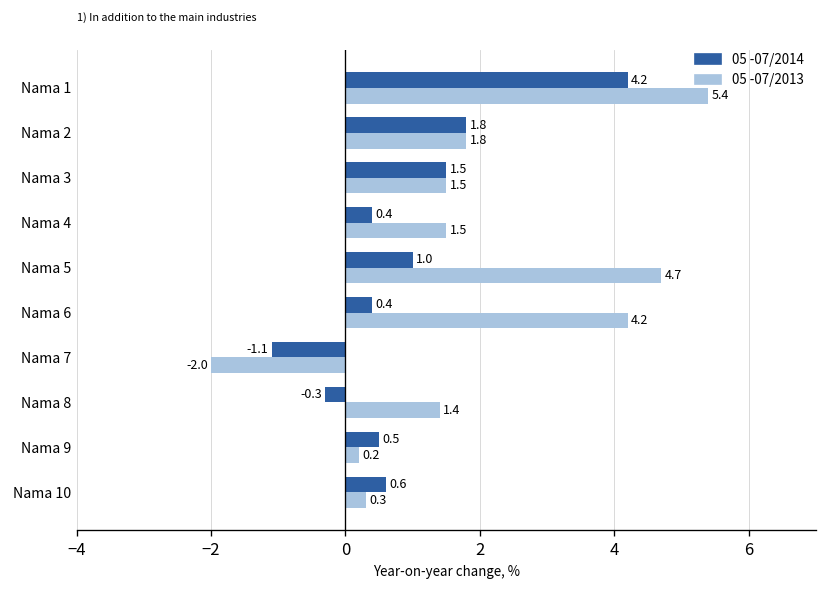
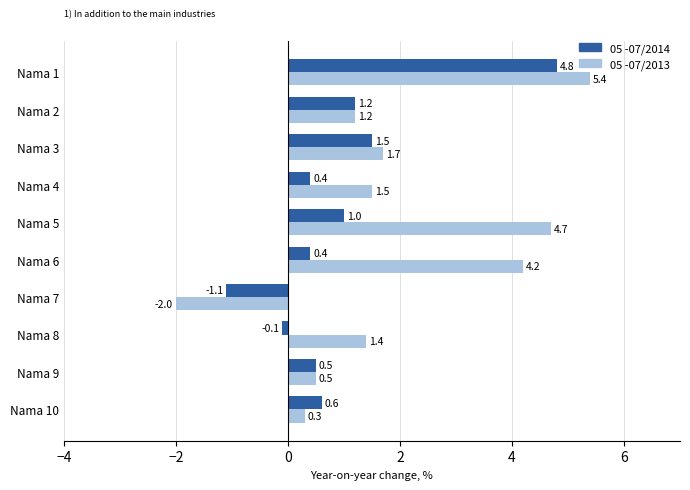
05 -07/2014, Nama 1: 4.2 -> 4.8
05 -07/2014, Nama 2: 1.8 -> 1.2
05 -07/2013, Nama 2: 1.8 -> 1.2
05 -07/2013, Nama 3: 1.5 -> 1.7
05 -07/2014, Nama 8: -0.3 -> -0.1
05 -07/2013, Nama 9: 0.2 -> 0.5
